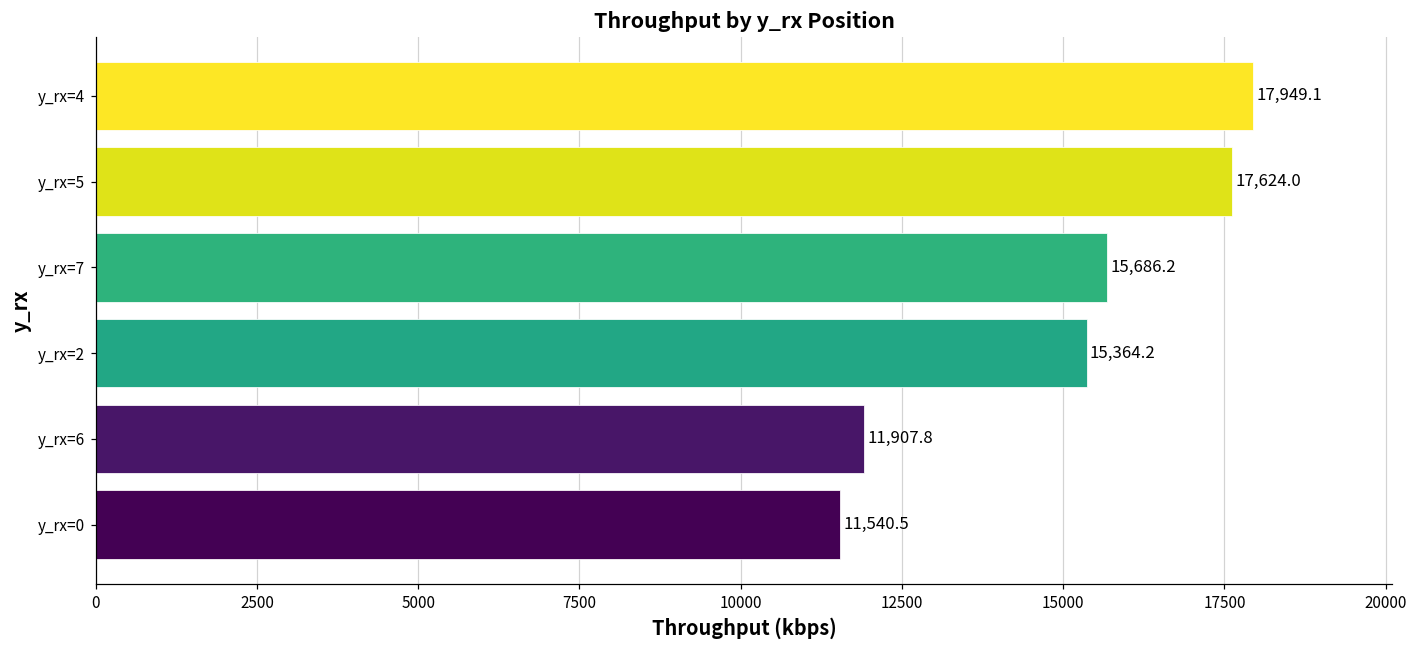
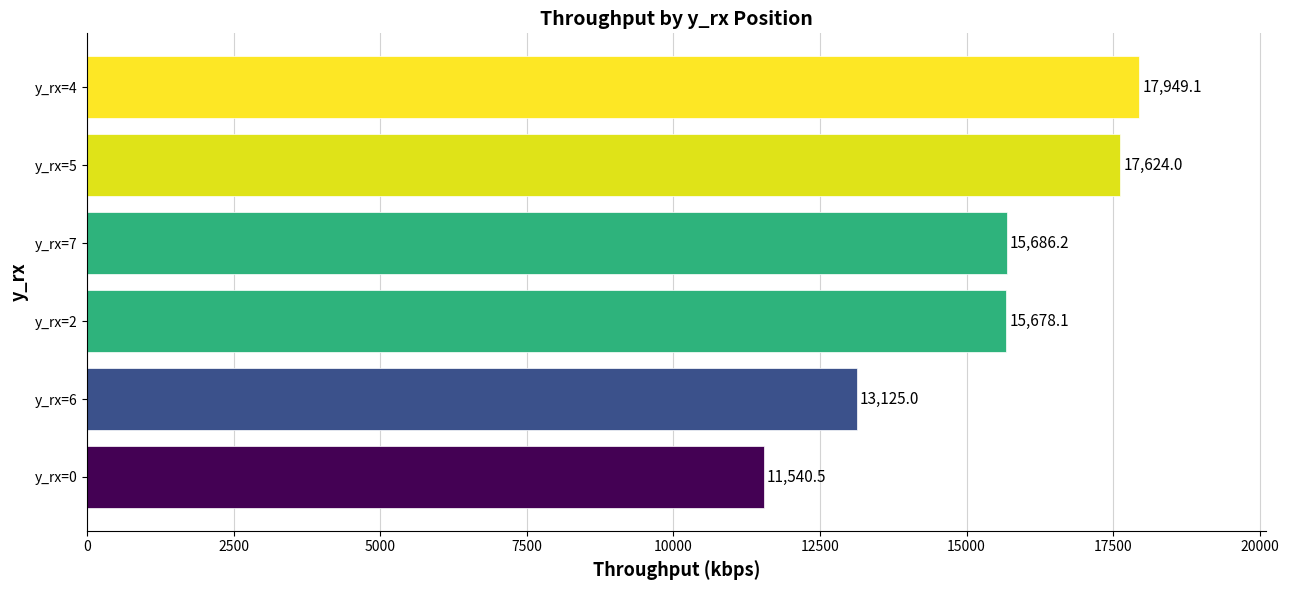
y_rx=2: 15,364.2 -> 15,678.1
y_rx=6: 11,907.8 -> 13,125.0
